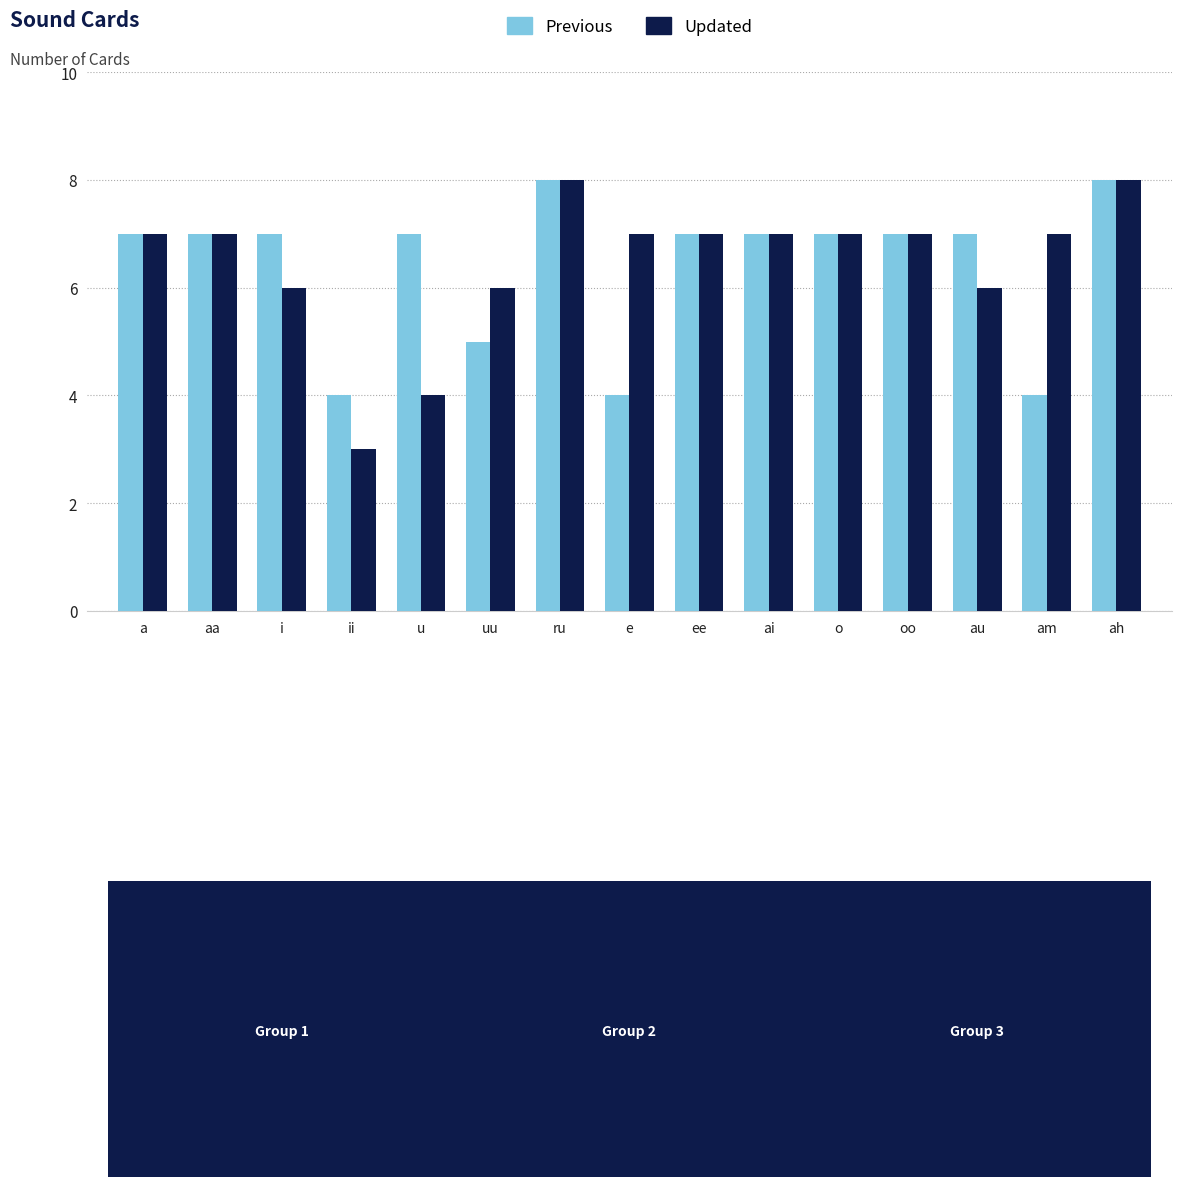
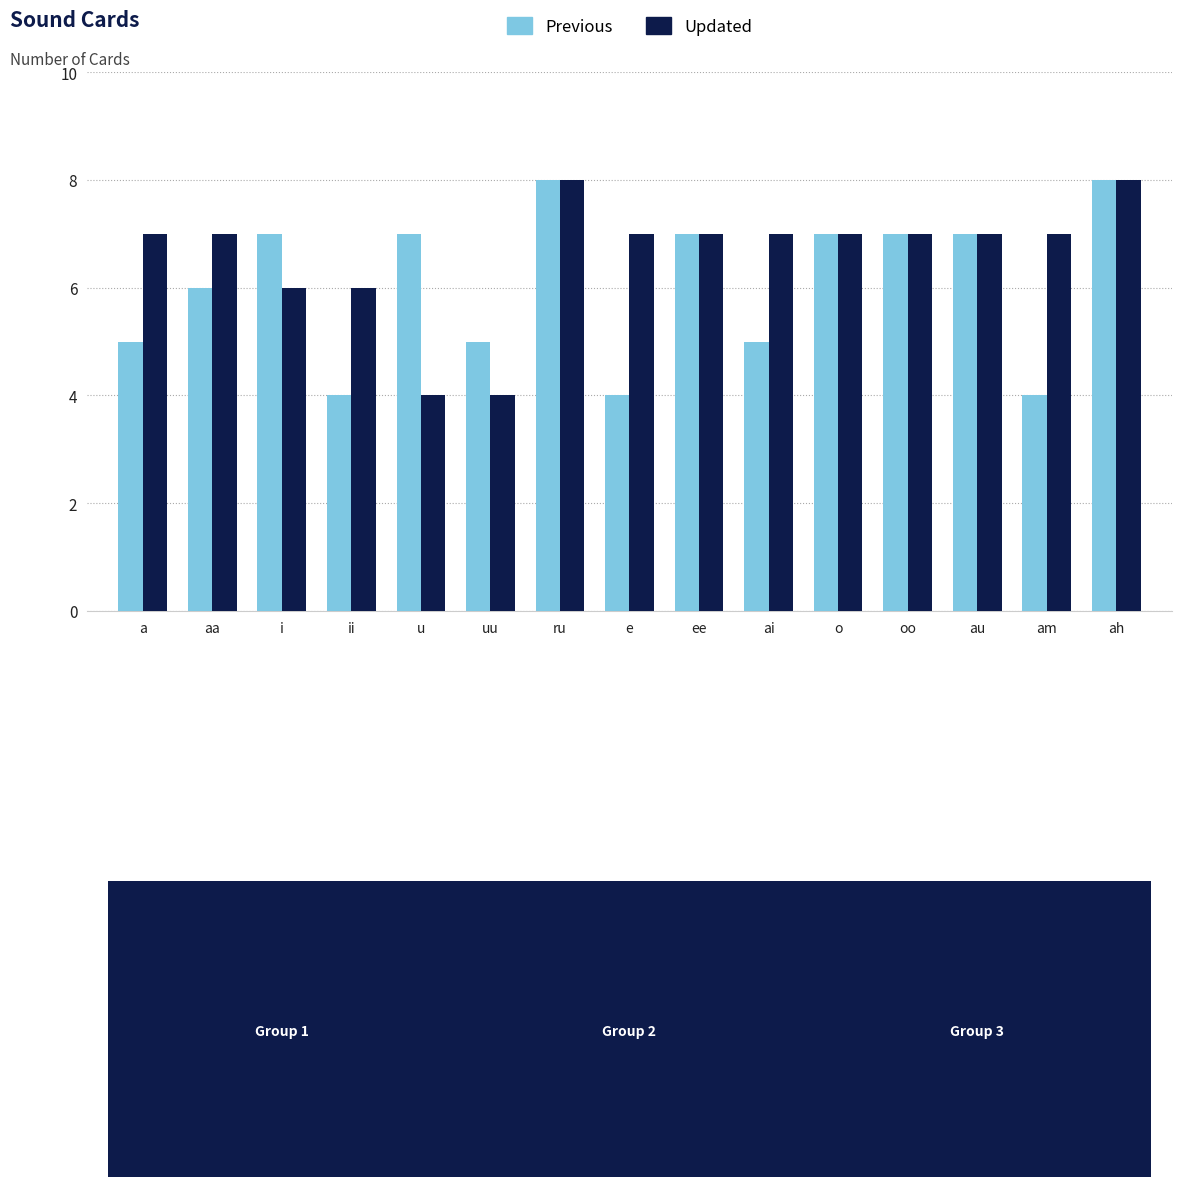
Previous, a: 7 -> 5
Previous, aa: 7 -> 6
Updated, ii: 3 -> 6
Updated, uu: 6 -> 4
Previous, ai: 7 -> 5
Updated, au: 6 -> 7
